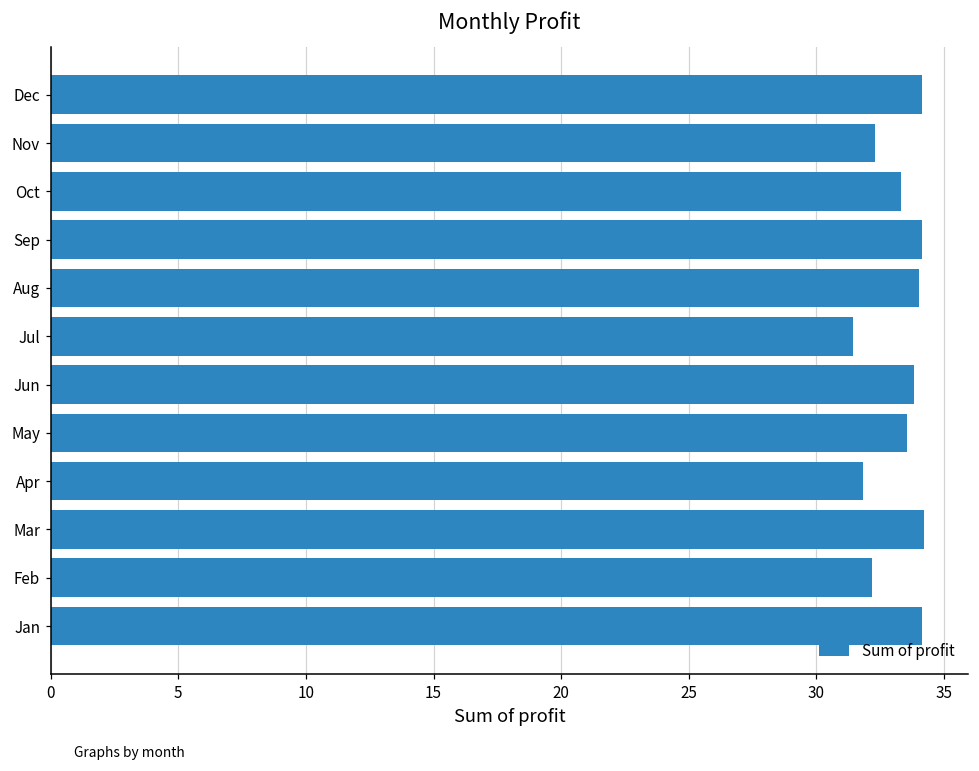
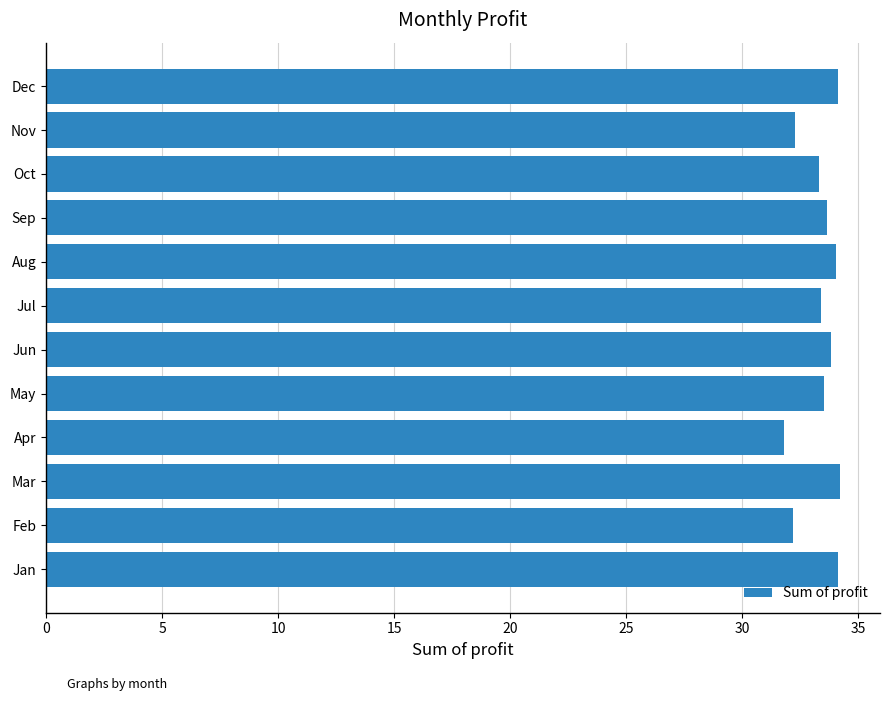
Sep: 34.1 -> 33.7
Jul: 31.4 -> 33.4
